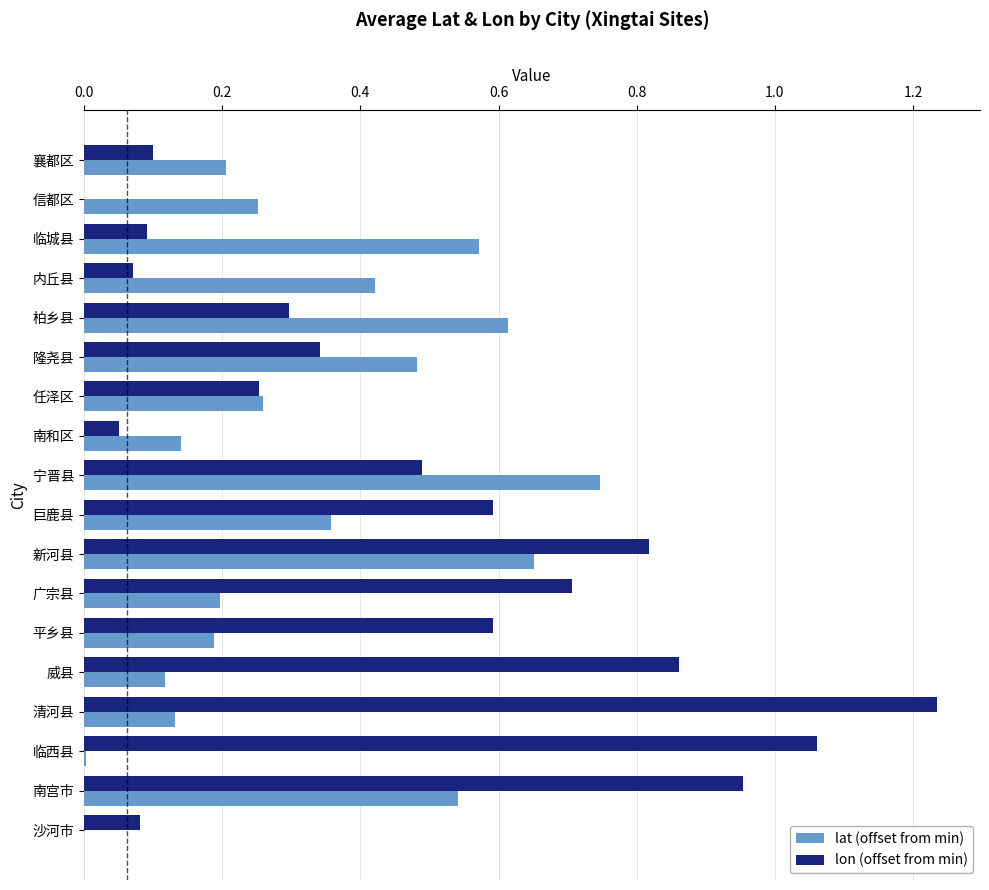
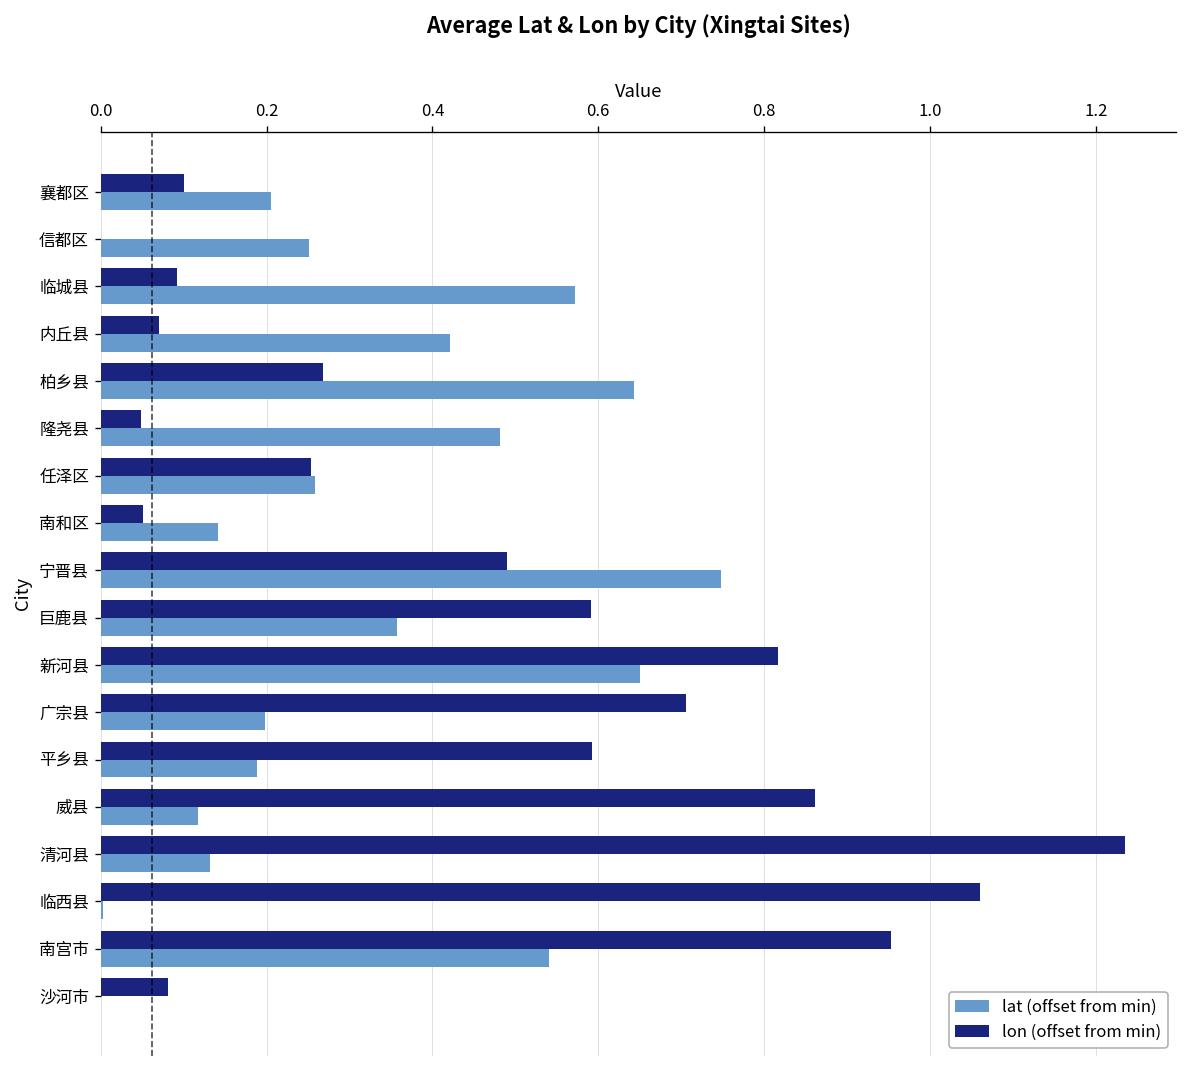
lon (offset from min), 柏乡县: 0.30 -> 0.27
lat (offset from min), 柏乡县: 0.61 -> 0.64
lon (offset from min), 隆尧县: 0.34 -> 0.05
